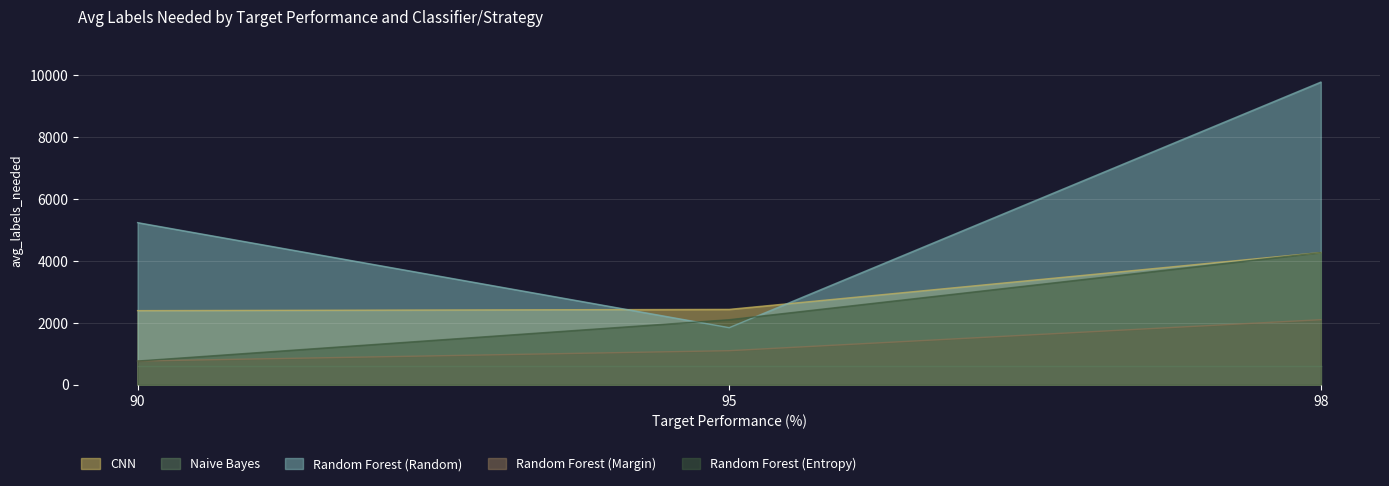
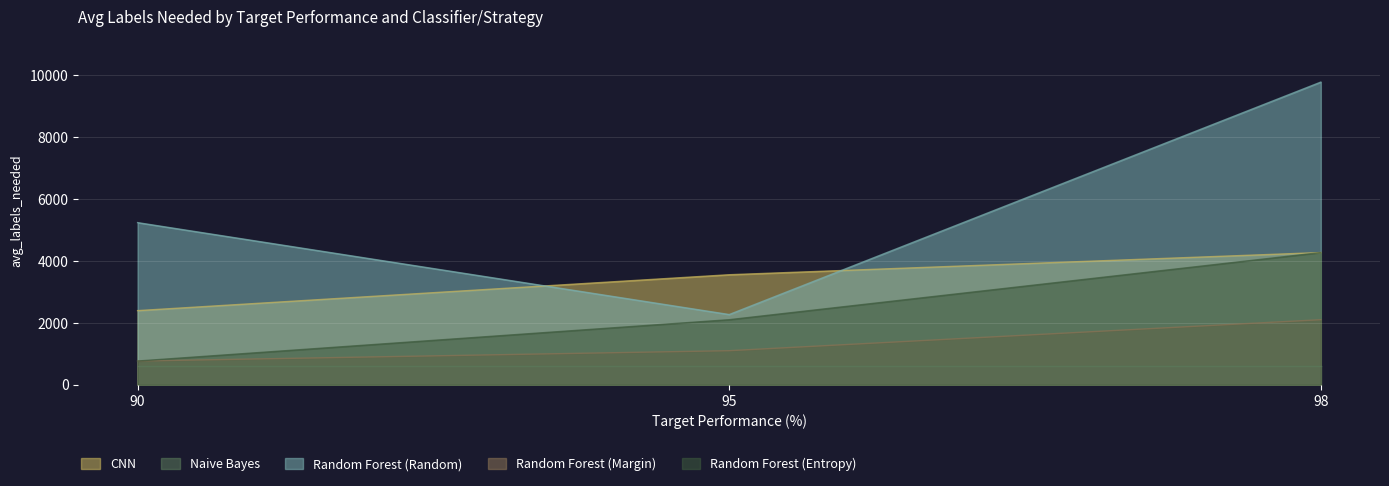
CNN, 95: 2400 -> 3600
Random Forest (Random), 95: 1800 -> 2300
